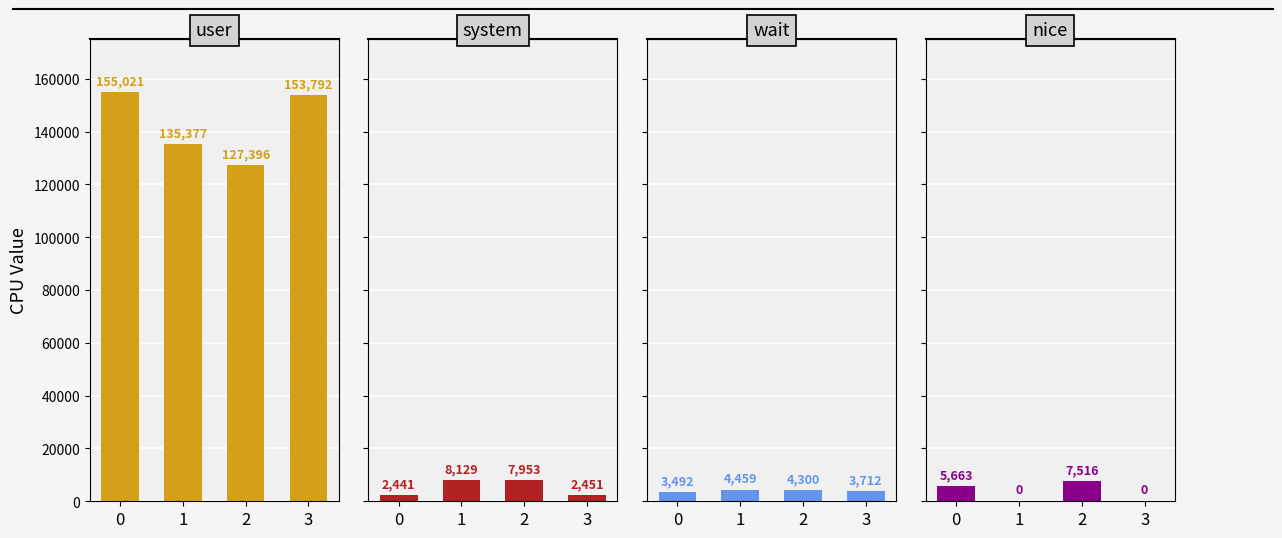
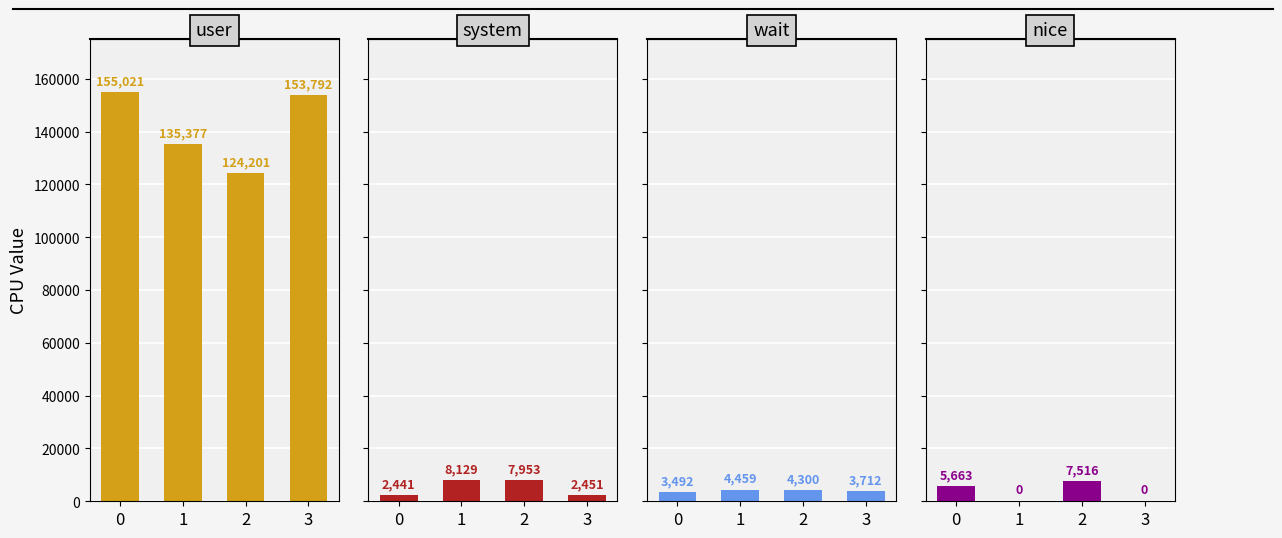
user, 2: 127,396 -> 124,201
